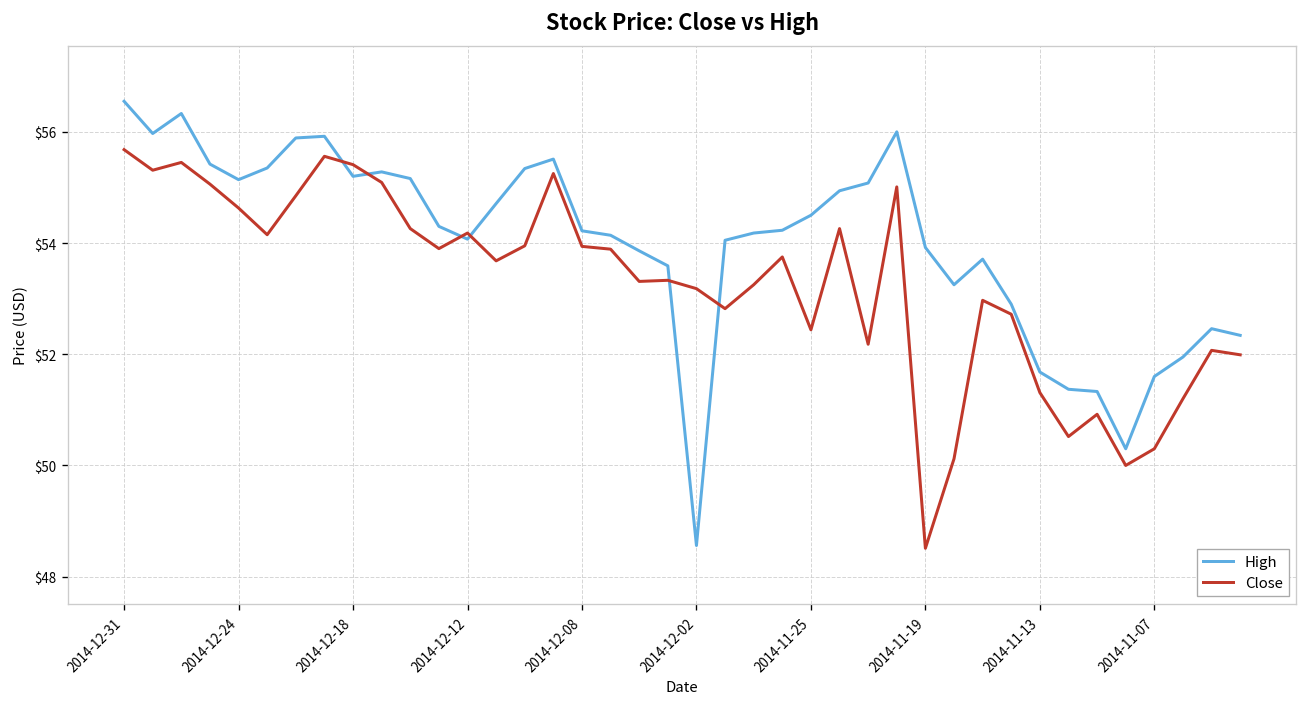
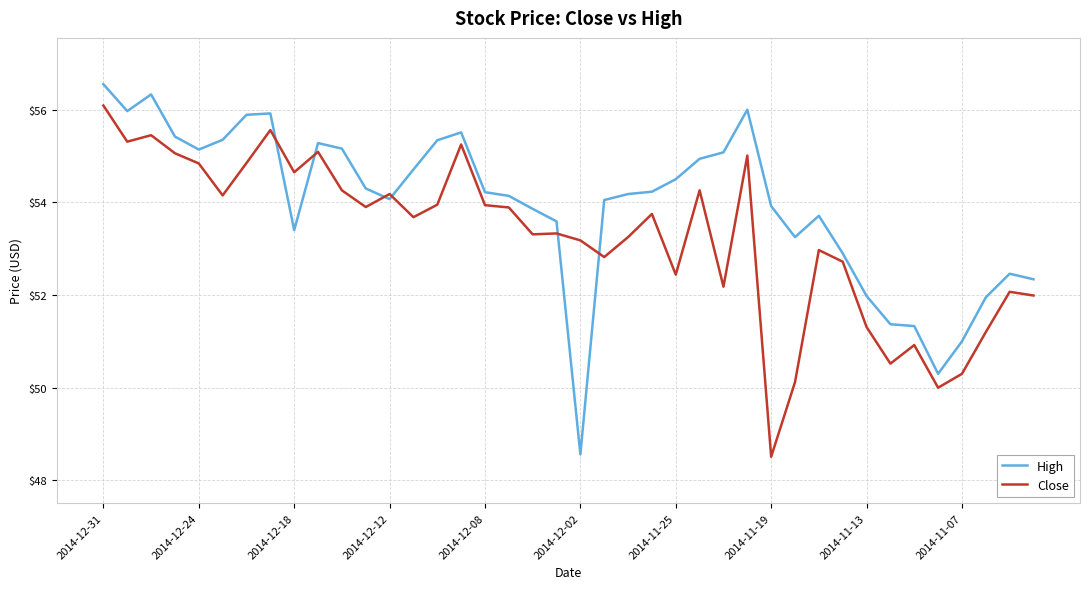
Close, 2014-12-31: $55.7 -> $56.1
Close, 2014-12-24: $54.6 -> $54.8
High, 2014-12-18: $55.2 -> $53.4
Close, 2014-12-18: $55.4 -> $54.7
High, 2014-11-13: $51.7 -> $52.0
High, 2014-11-07: $51.6 -> $51.0
